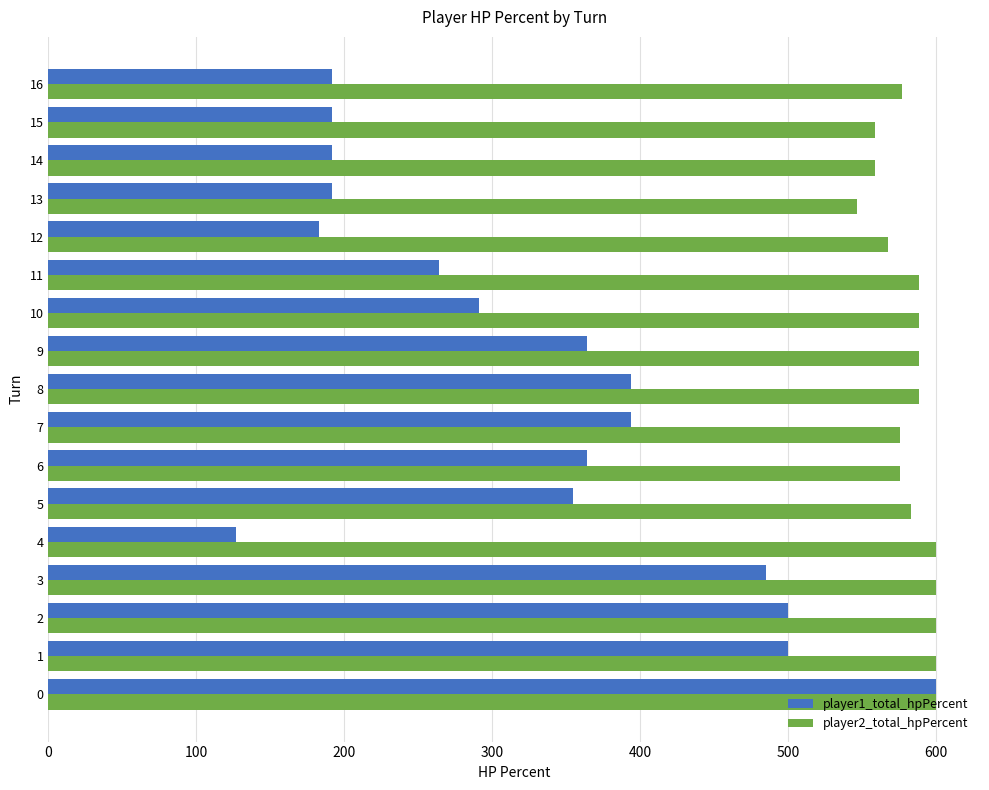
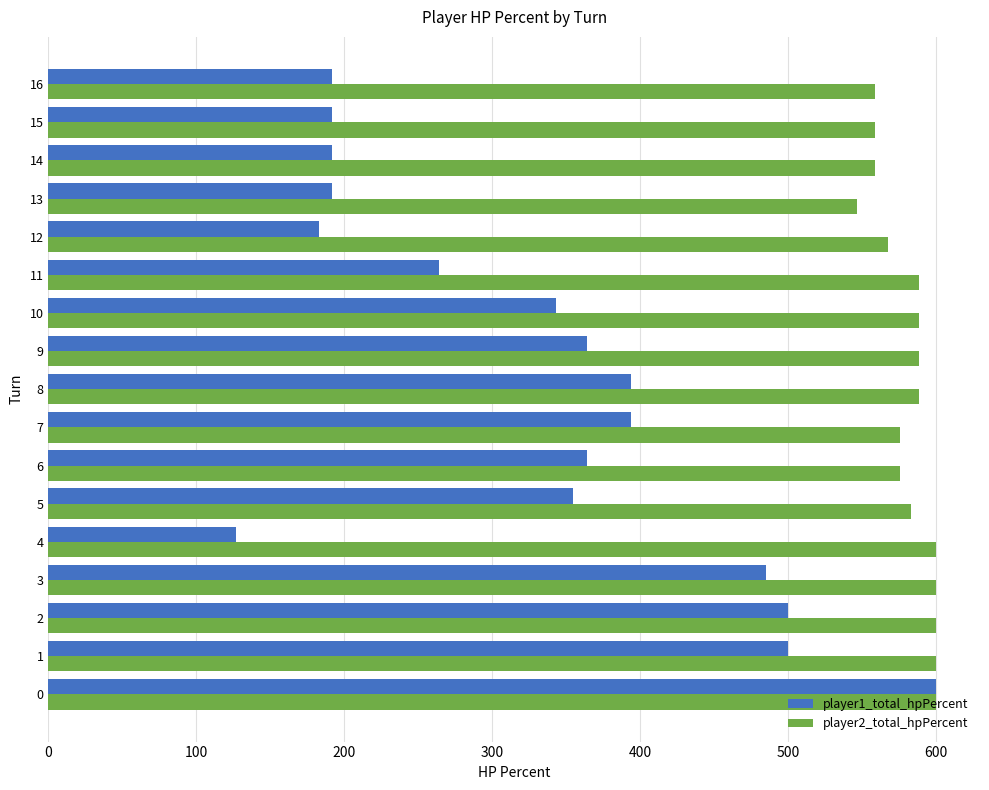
player2_total_hpPercent, 16: 577 -> 559
player1_total_hpPercent, 10: 291 -> 343
